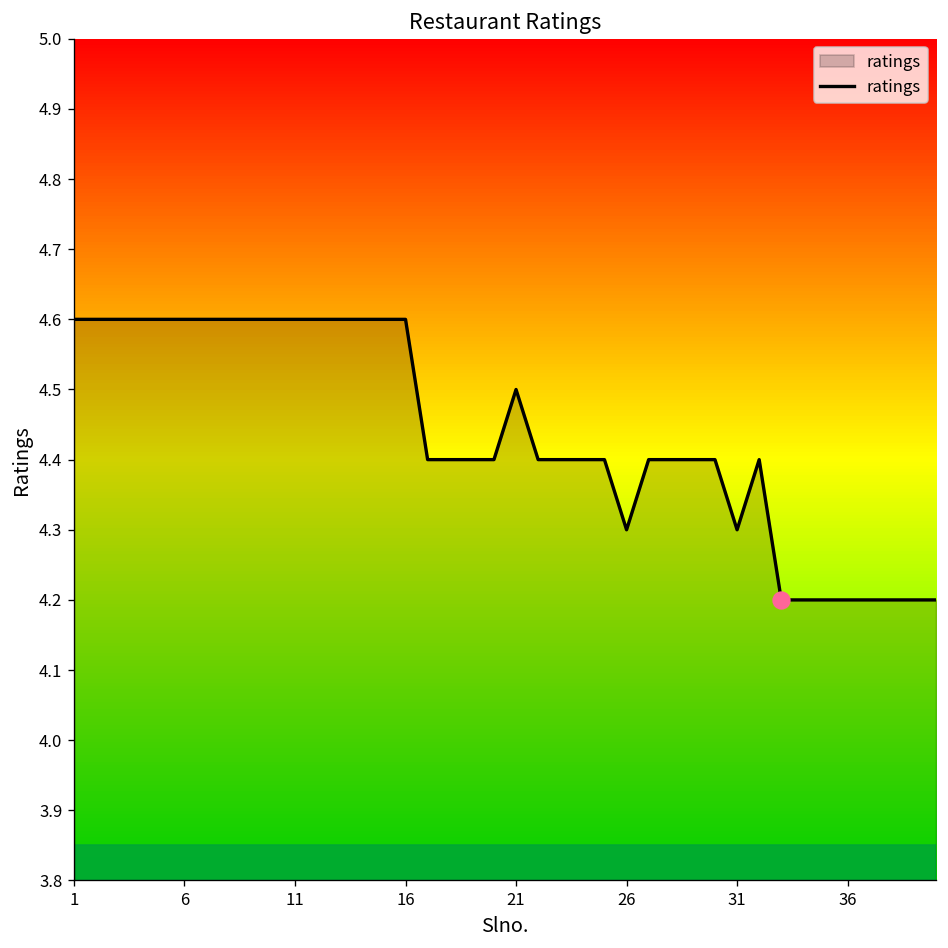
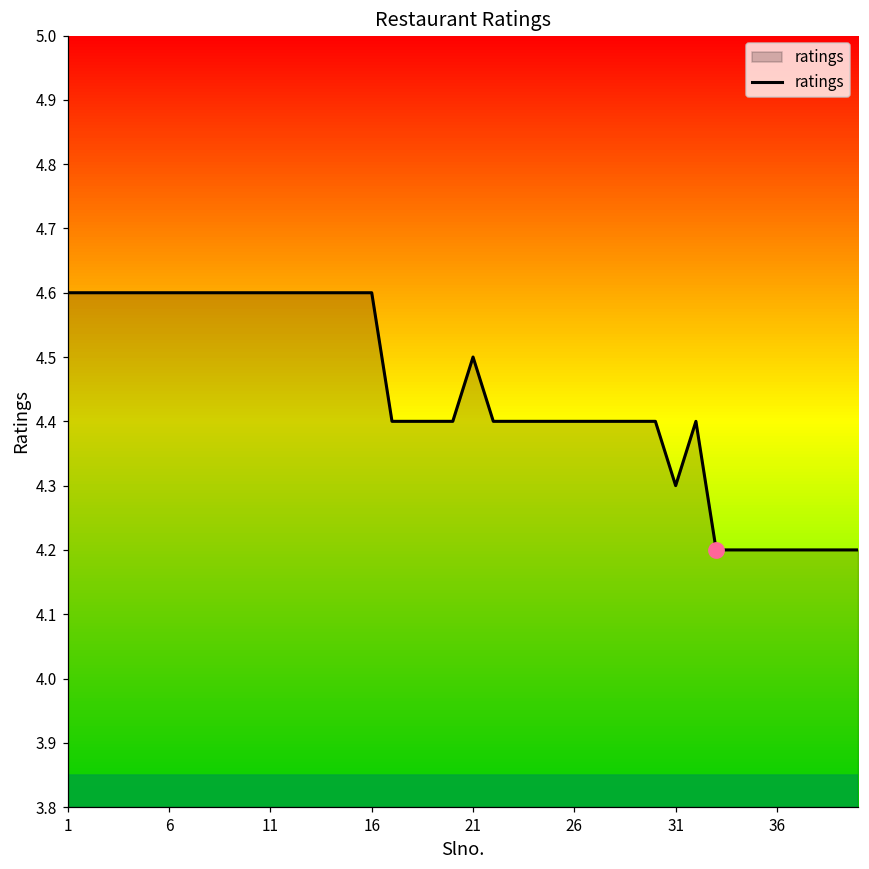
ratings, 26: 4.3 -> 4.4
